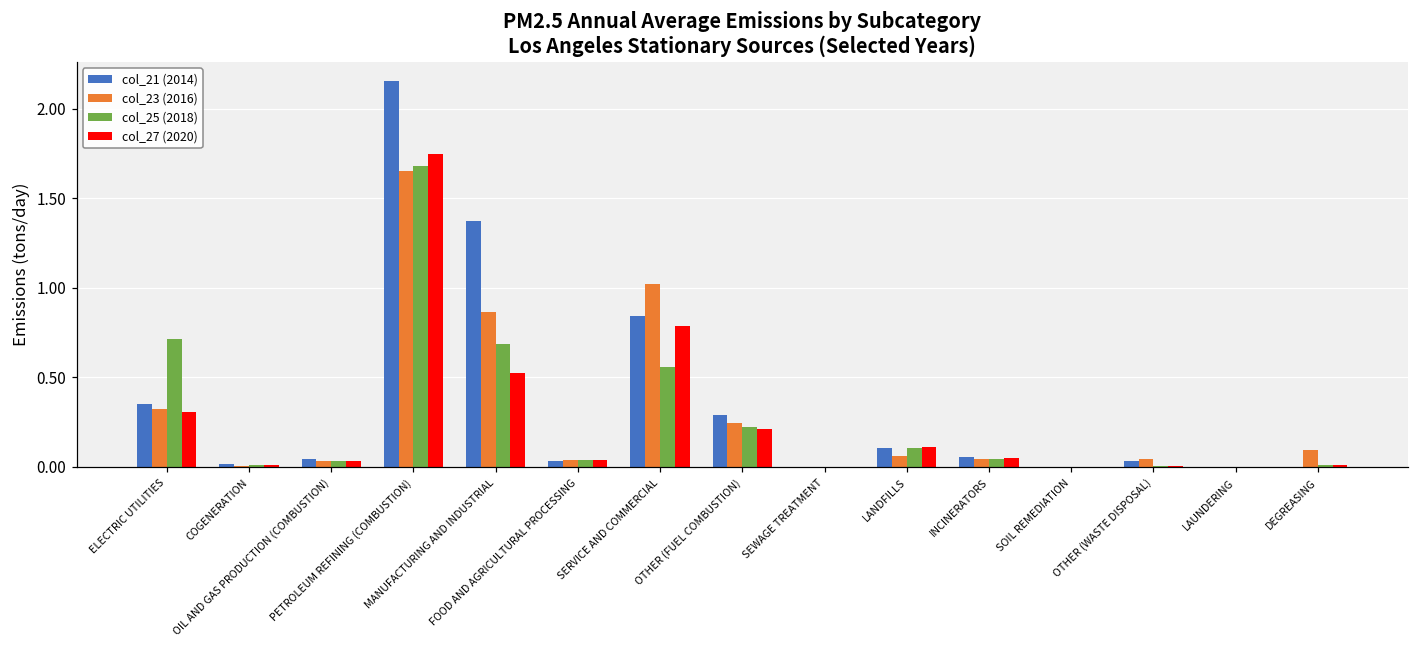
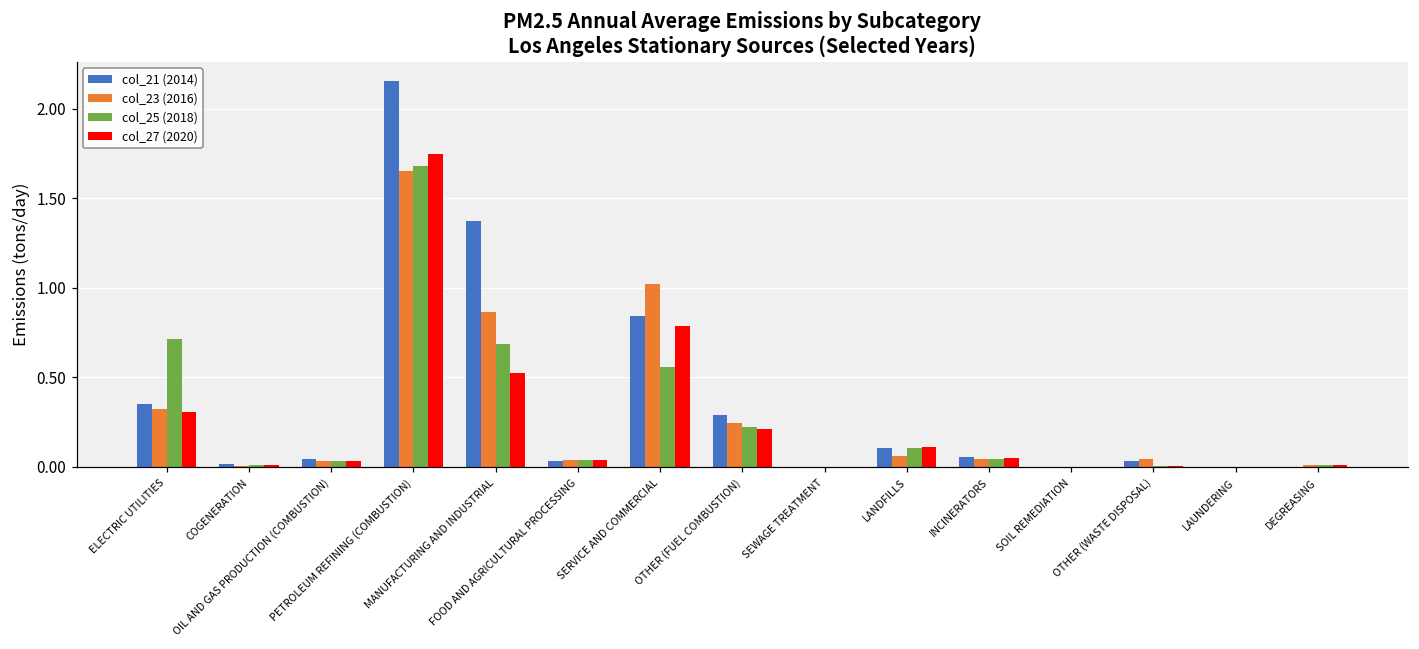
col_23 (2016), DEGREASING: 0.09 -> 0.01
